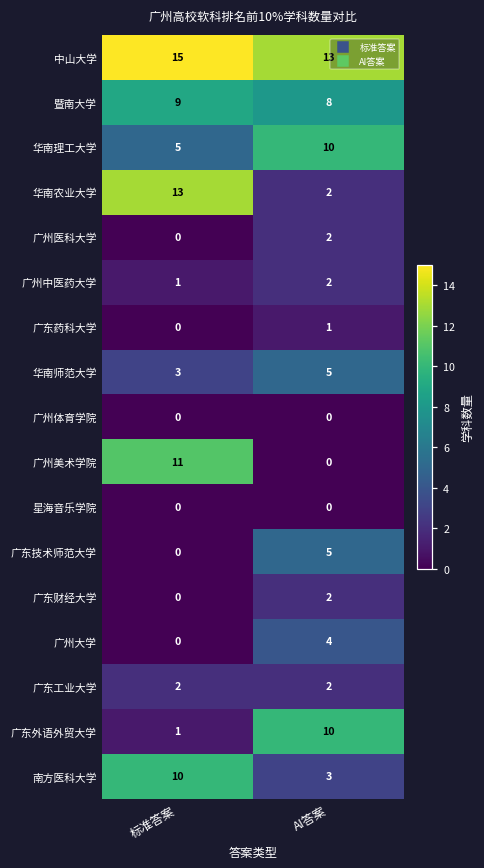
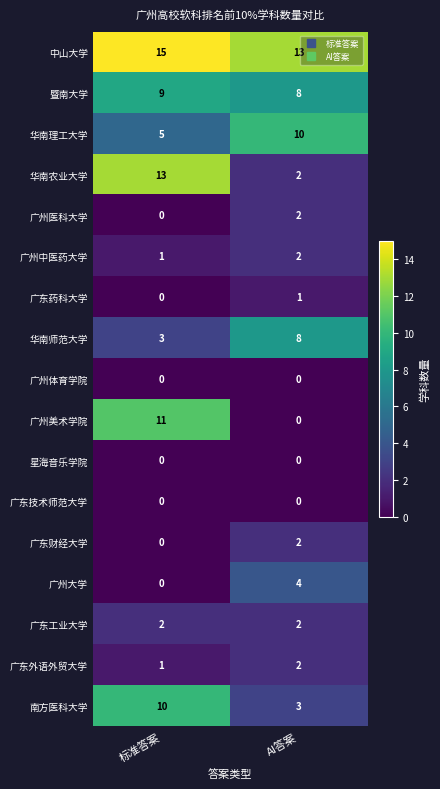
华南师范大学, AI答案: 5 -> 8
广东技术师范大学, AI答案: 5 -> 0
广东外语外贸大学, AI答案: 10 -> 2
